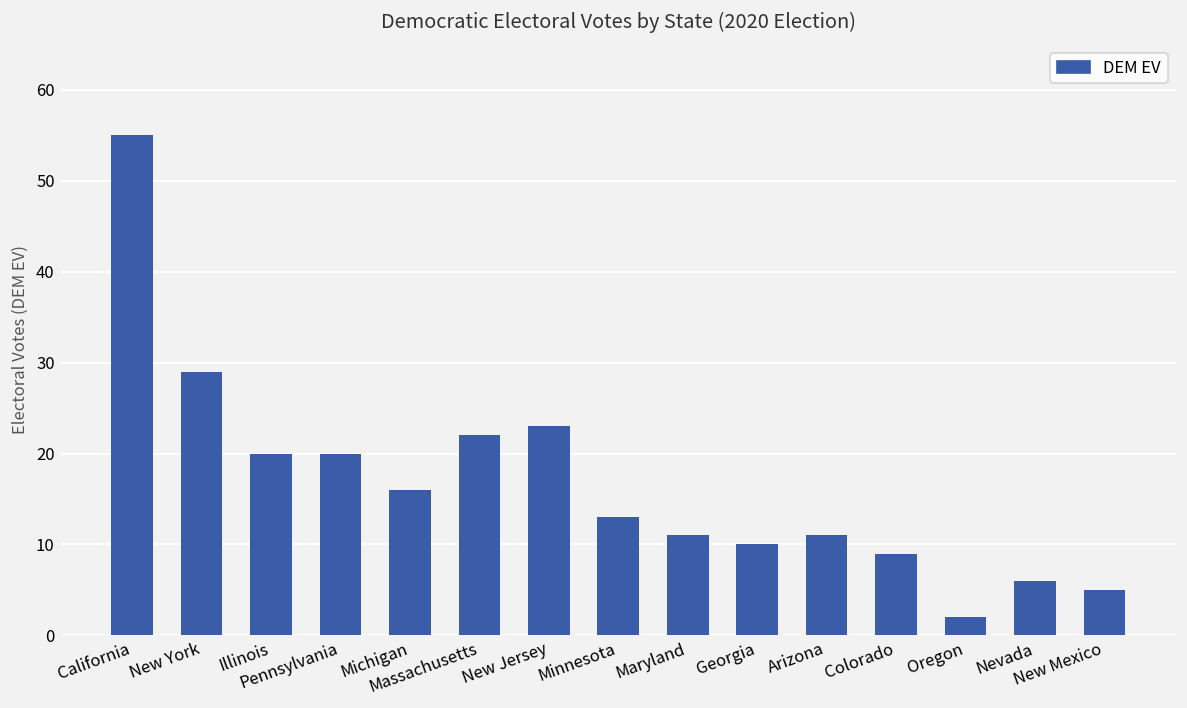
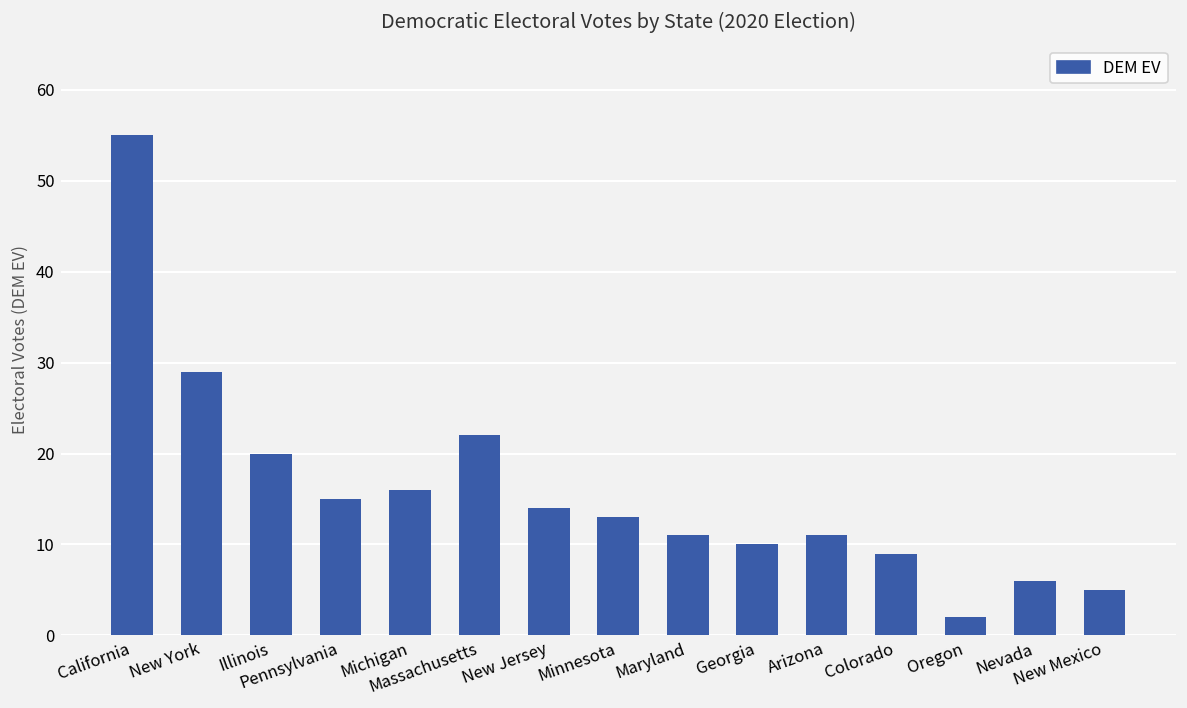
Pennsylvania: 20 -> 15
New Jersey: 23 -> 14
